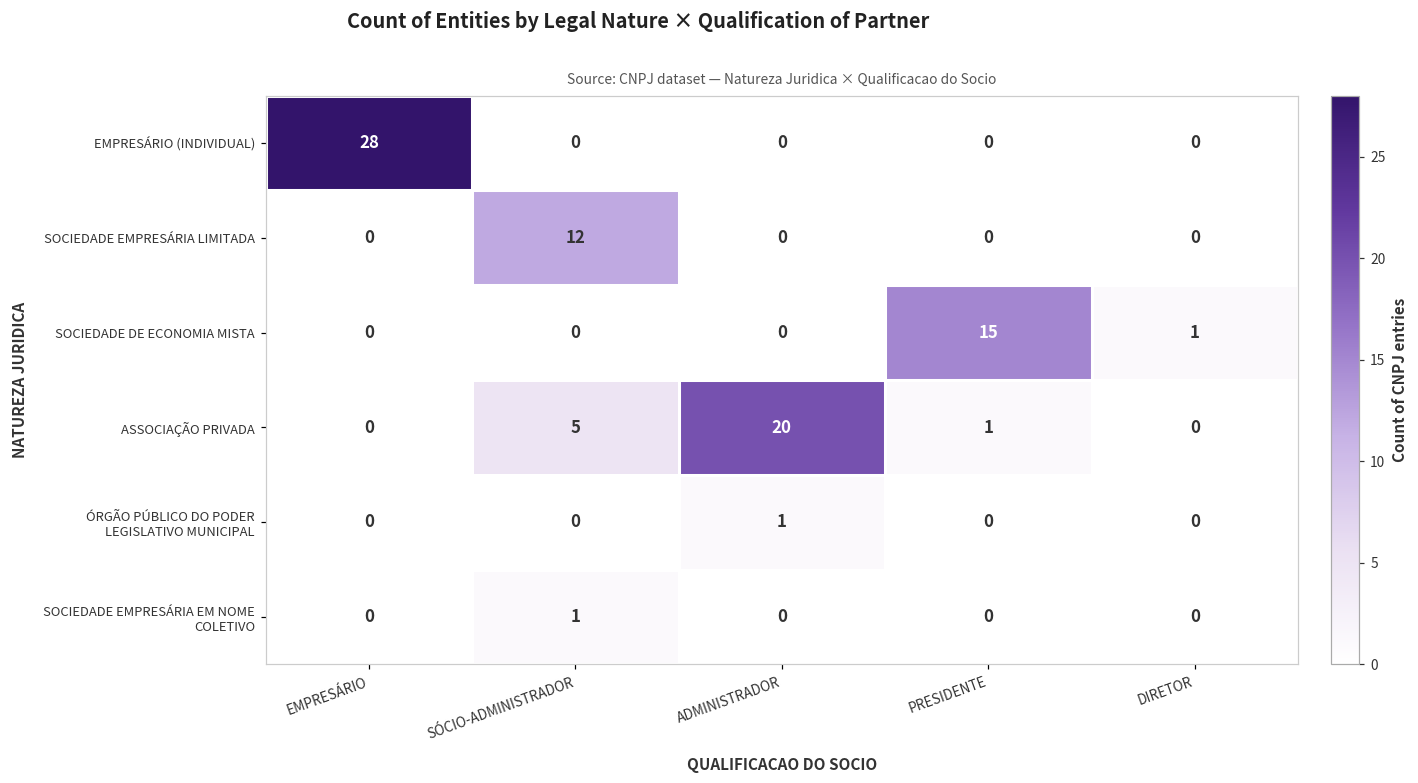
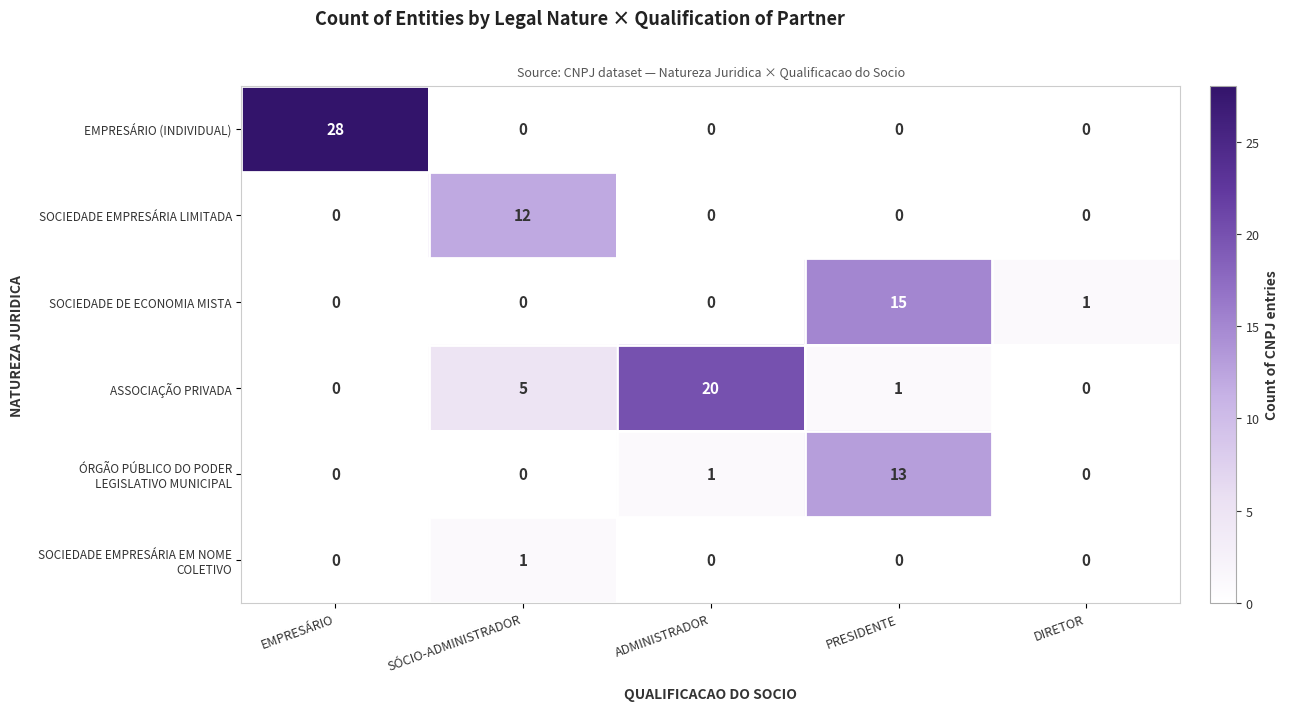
ÓRGÃO PÚBLICO DO PODER LEGISLATIVO MUNICIPAL, PRESIDENTE: 0 -> 13
